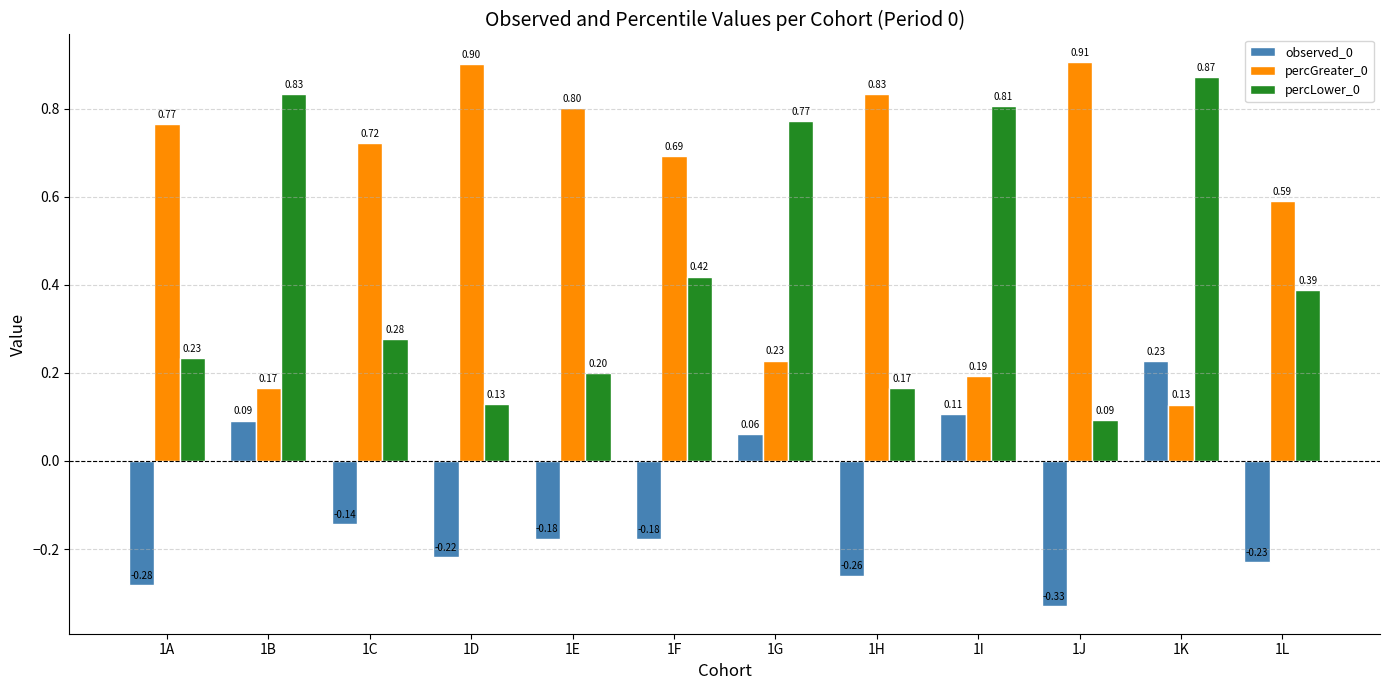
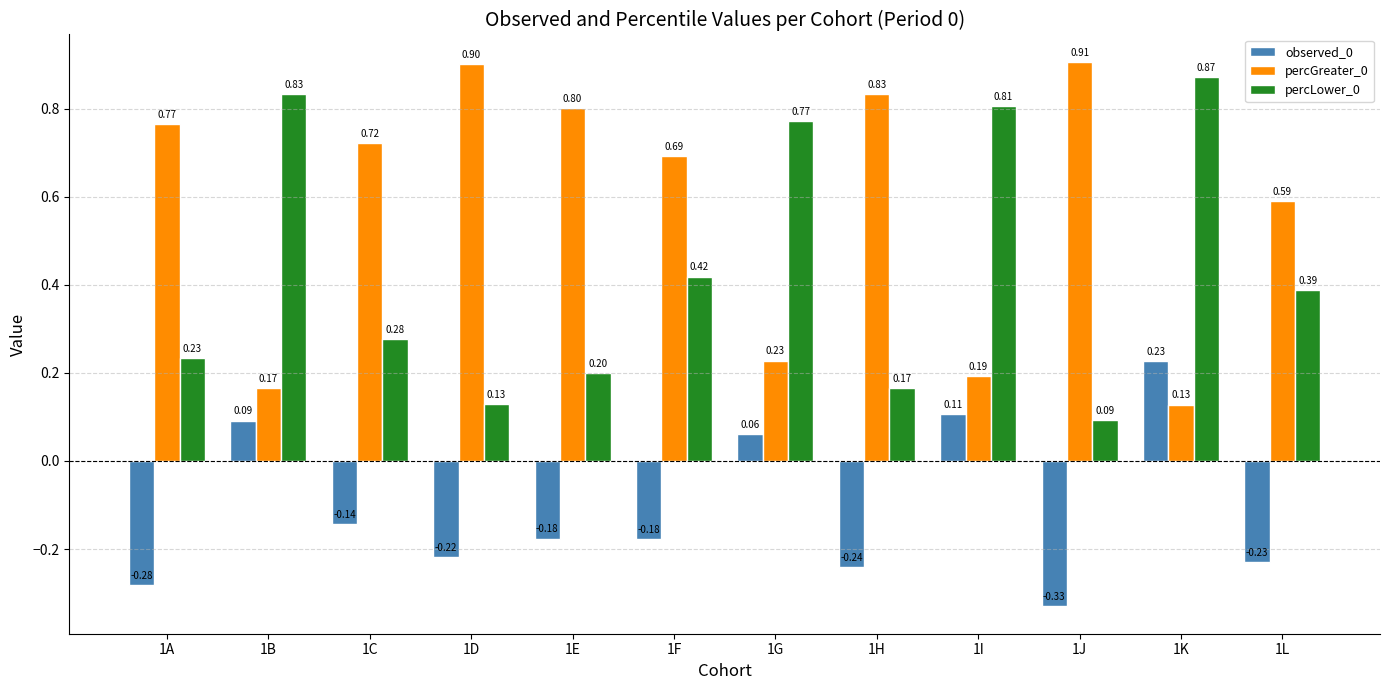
observed_0, 1H: -0.26 -> -0.24
